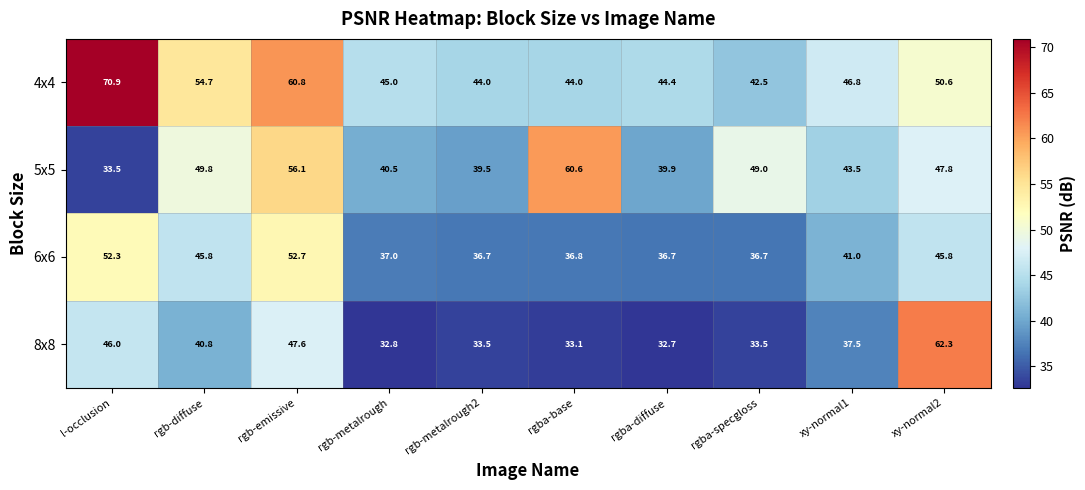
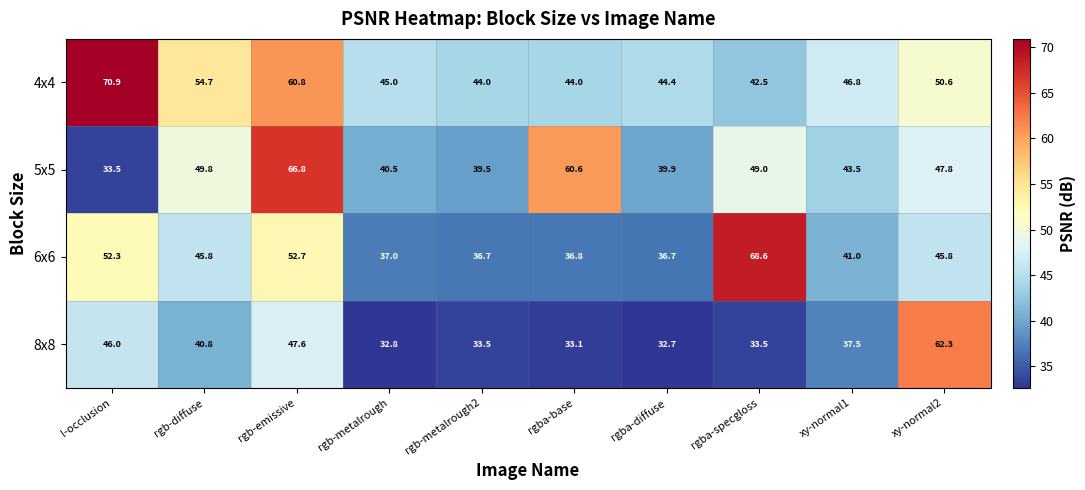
5x5, rgb-emissive: 56.1 -> 66.8
6x6, rgba-specgloss: 36.7 -> 68.6
